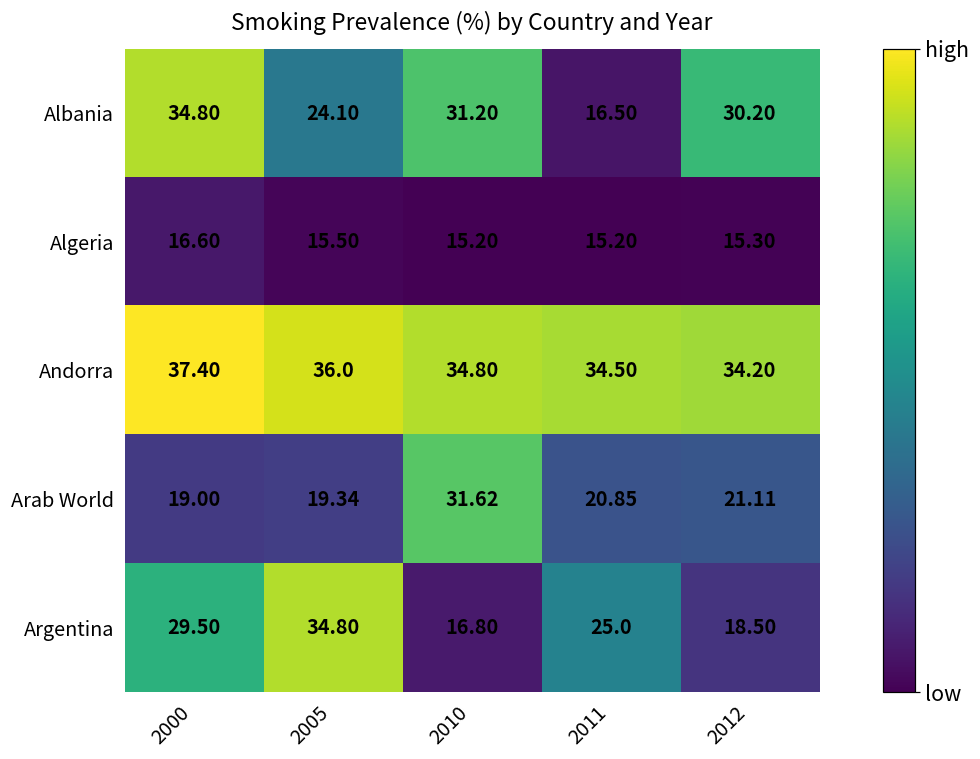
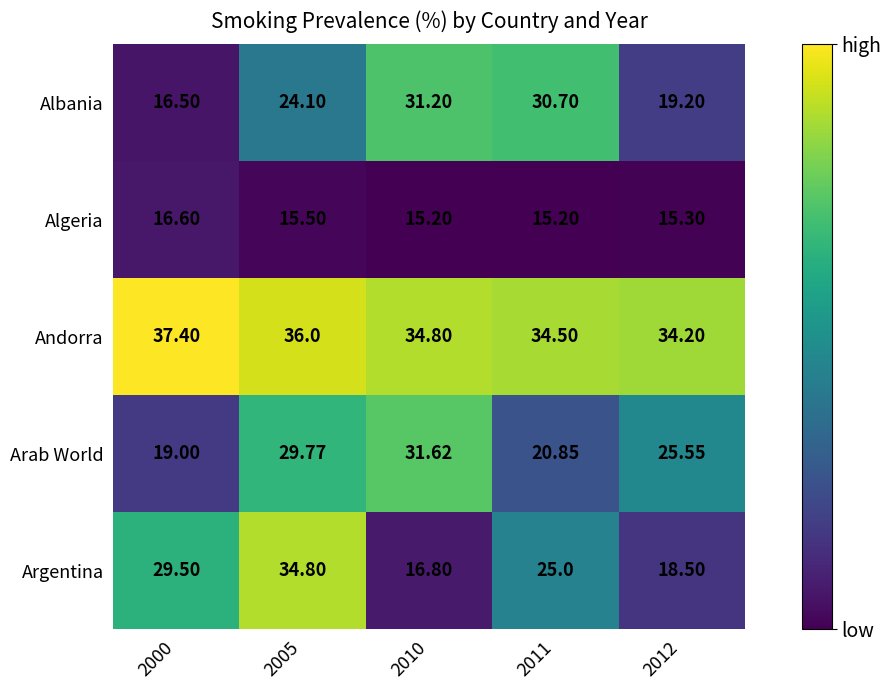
Albania, 2000: 34.80 -> 16.50
Albania, 2011: 16.50 -> 30.70
Albania, 2012: 30.20 -> 19.20
Arab World, 2005: 19.34 -> 29.77
Arab World, 2012: 21.11 -> 25.55
